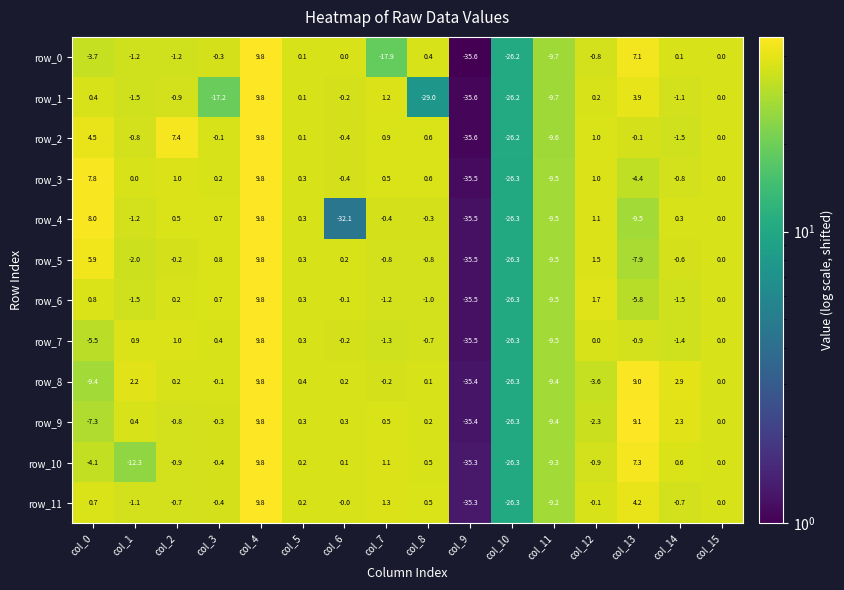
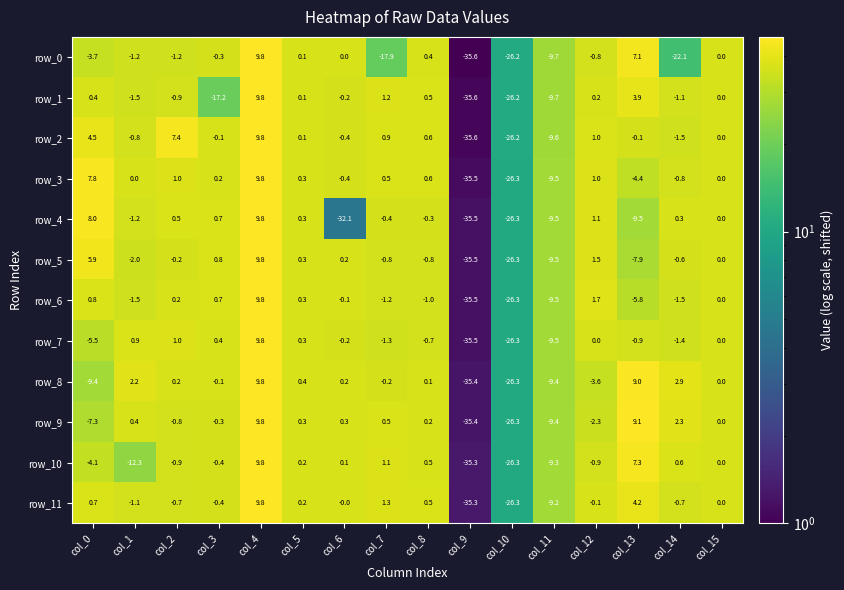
row_0, col_14: 0.1 -> -22.1
row_1, col_8: -29.0 -> 0.5
